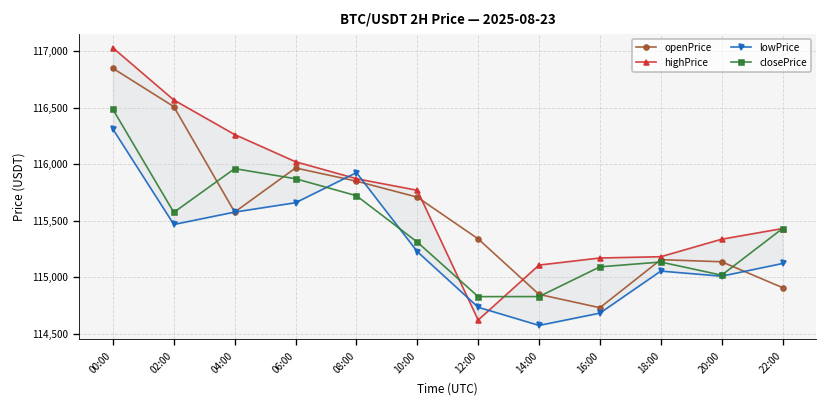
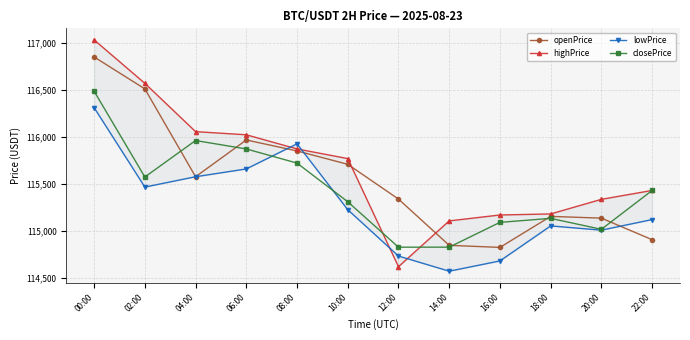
highPrice, 04:00: 116,300 -> 116,100
openPrice, 16:00: 114,700 -> 114,800
